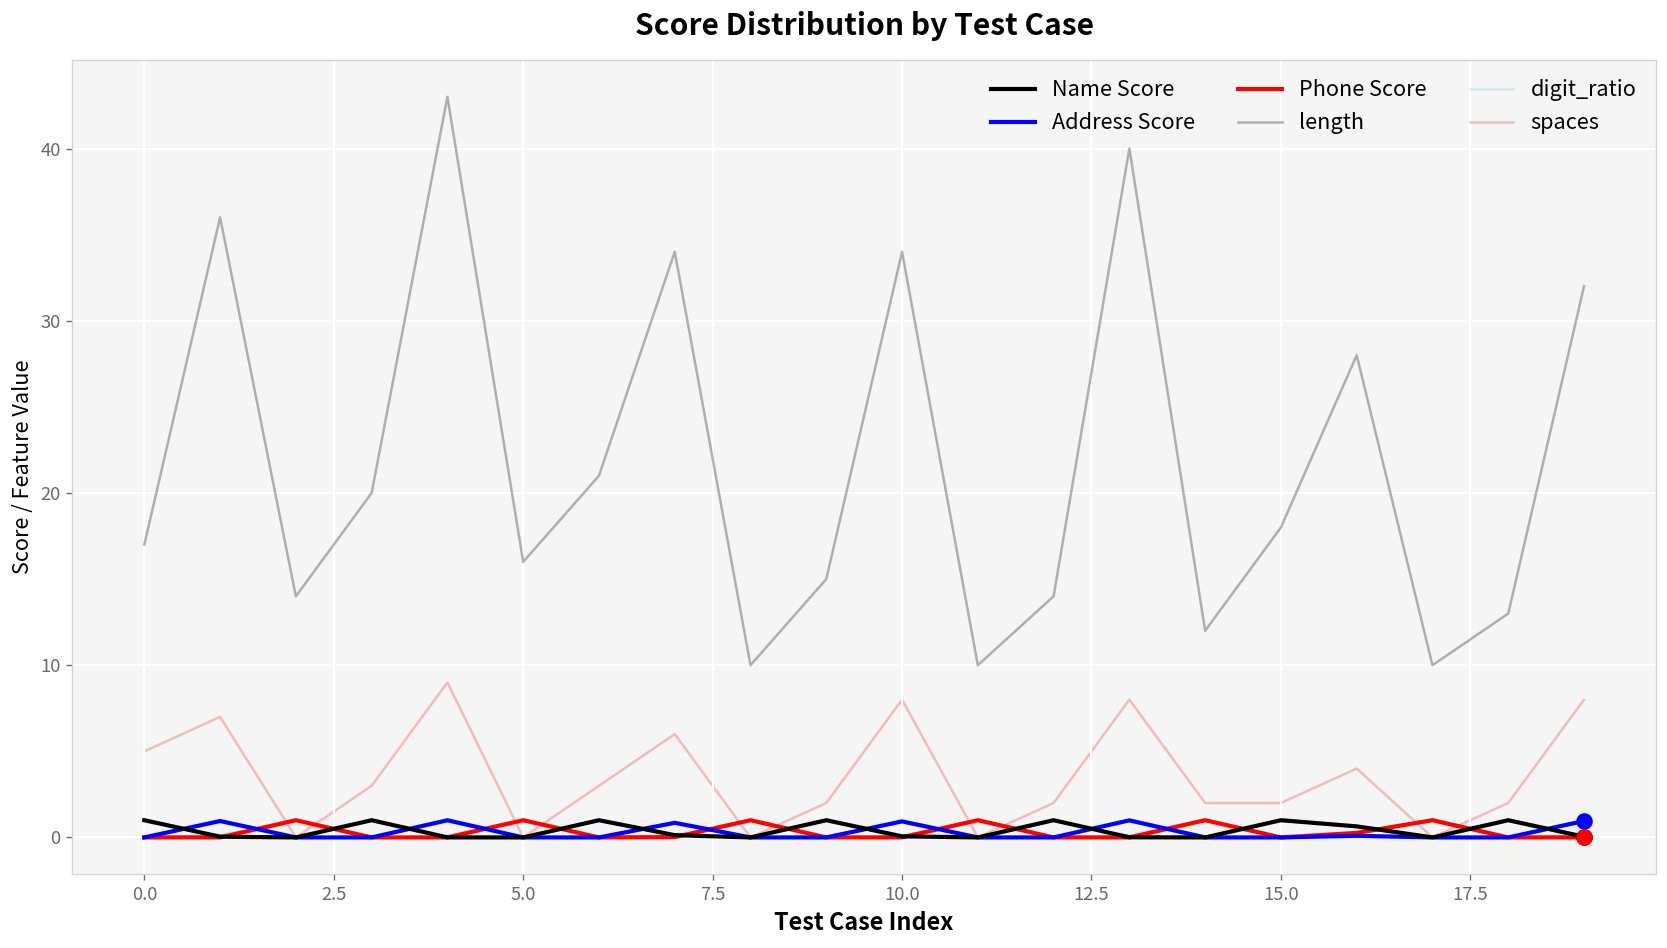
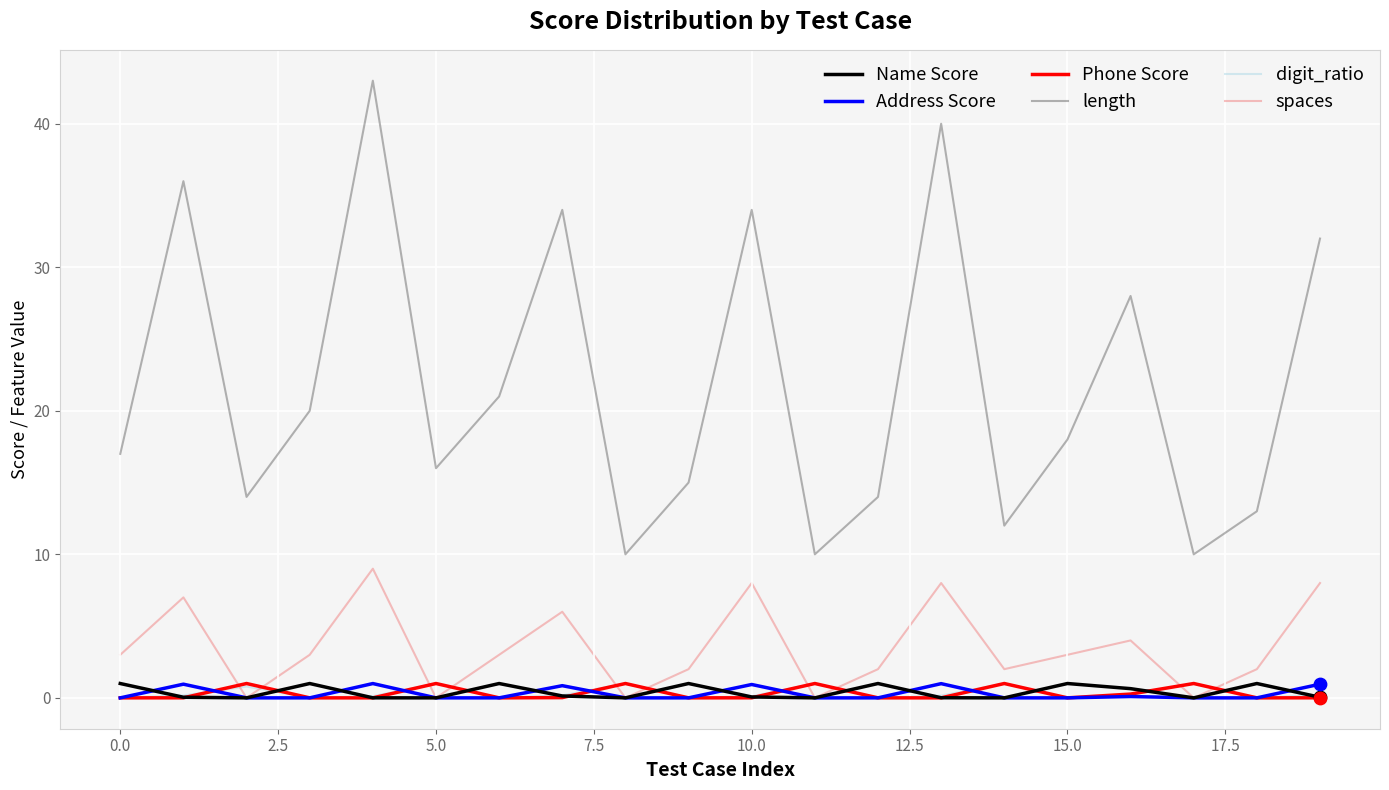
spaces, 0.0: 5 -> 3
spaces, 15.0: 2 -> 3
